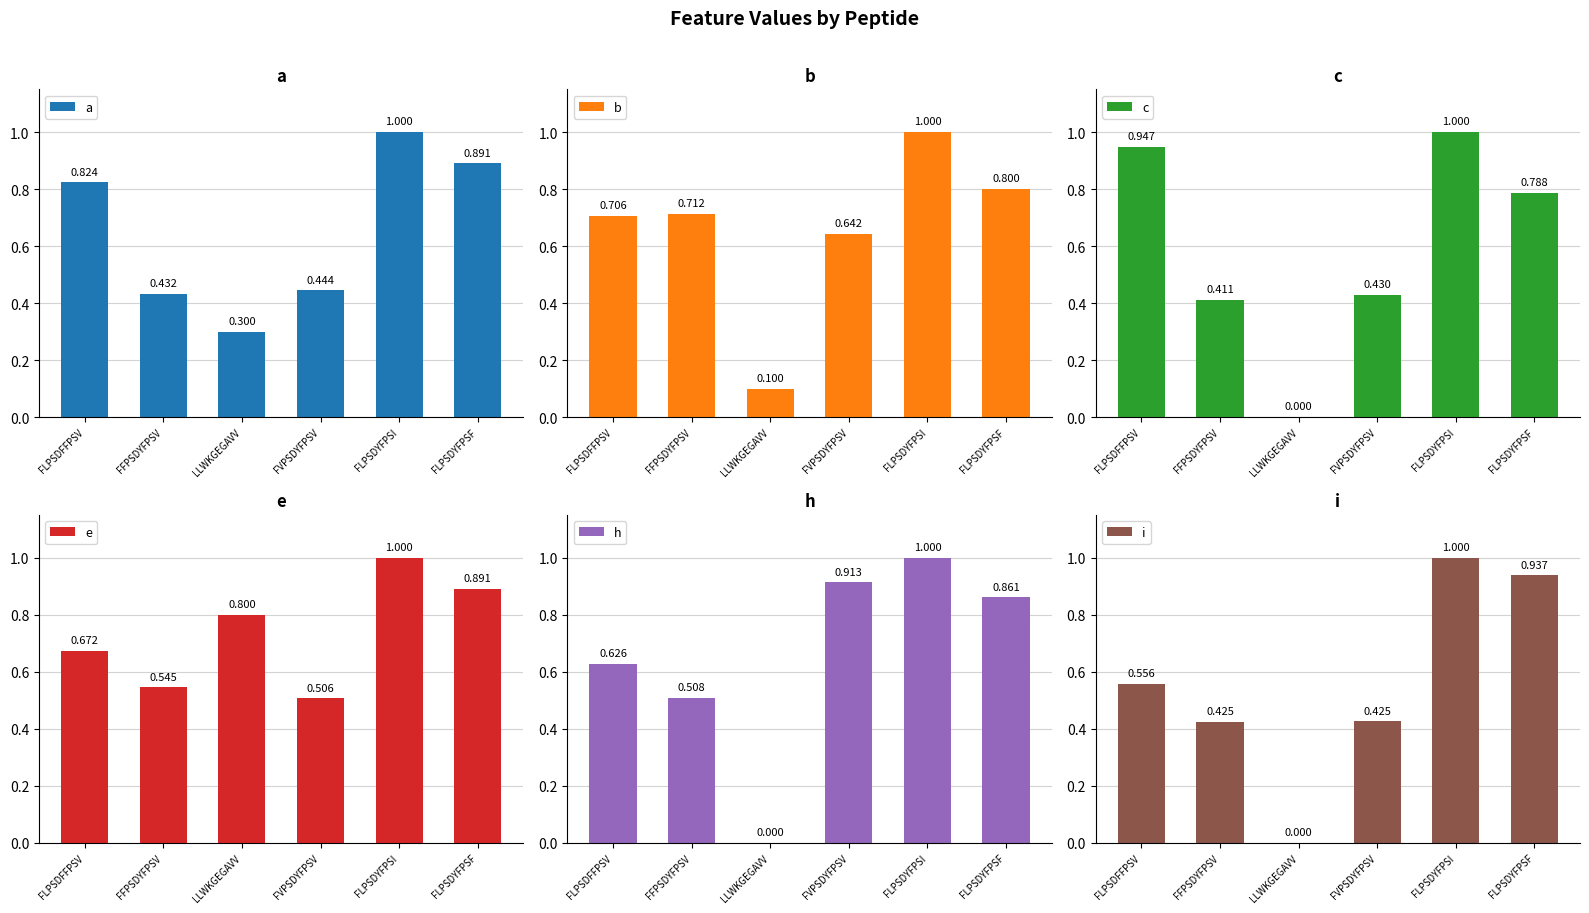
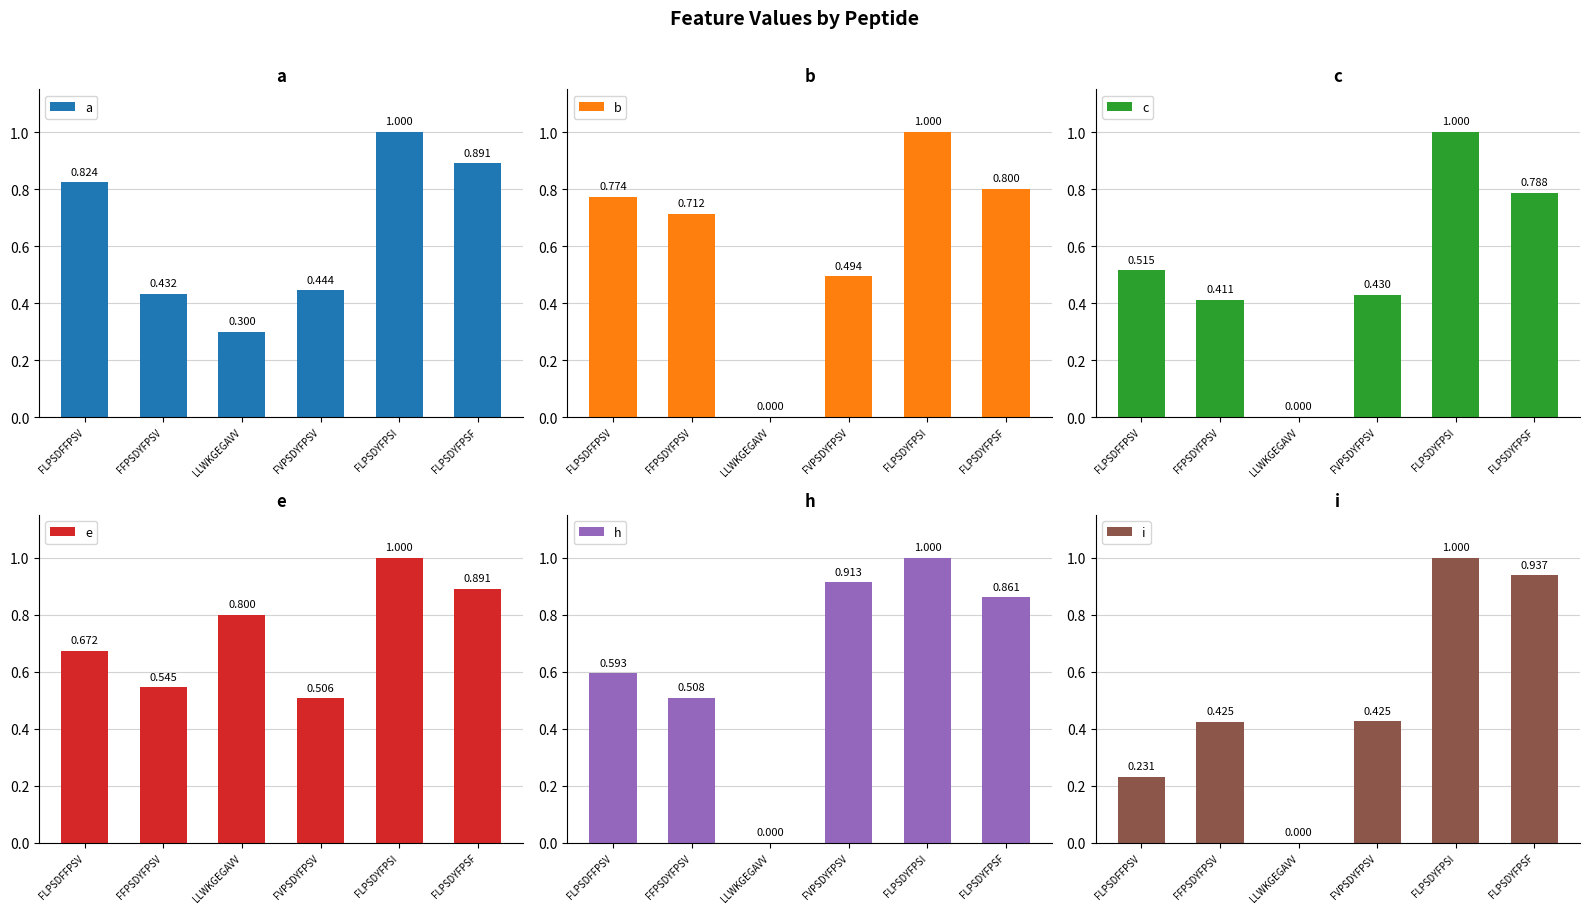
b, FLPSDFFPSV: 0.706 -> 0.774
b, LLWKGEGAVV: 0.100 -> 0.000
b, FVPSDYFPSV: 0.642 -> 0.494
c, FLPSDFFPSV: 0.947 -> 0.515
h, FLPSDFFPSV: 0.626 -> 0.593
i, FLPSDFFPSV: 0.556 -> 0.231
